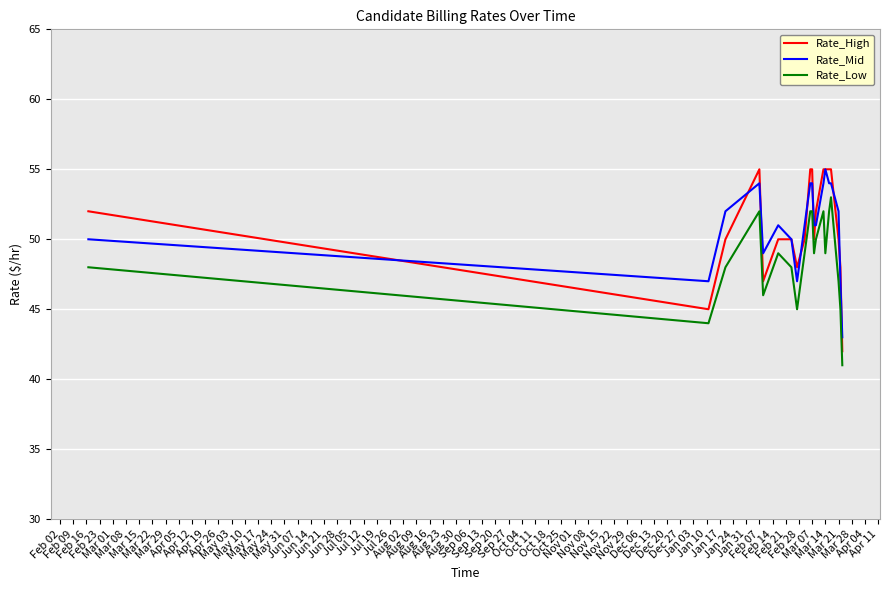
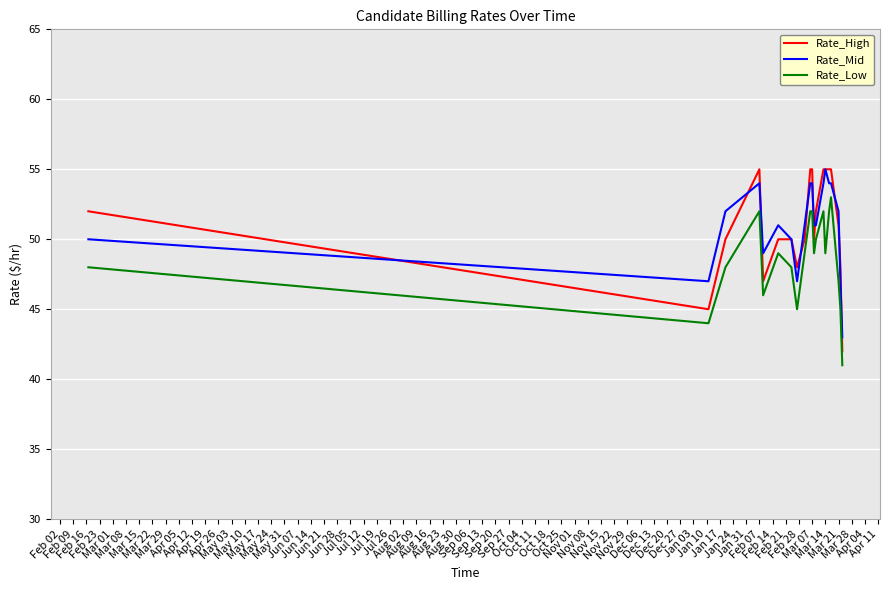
Rate_High, Mar 21: 50 -> 51
